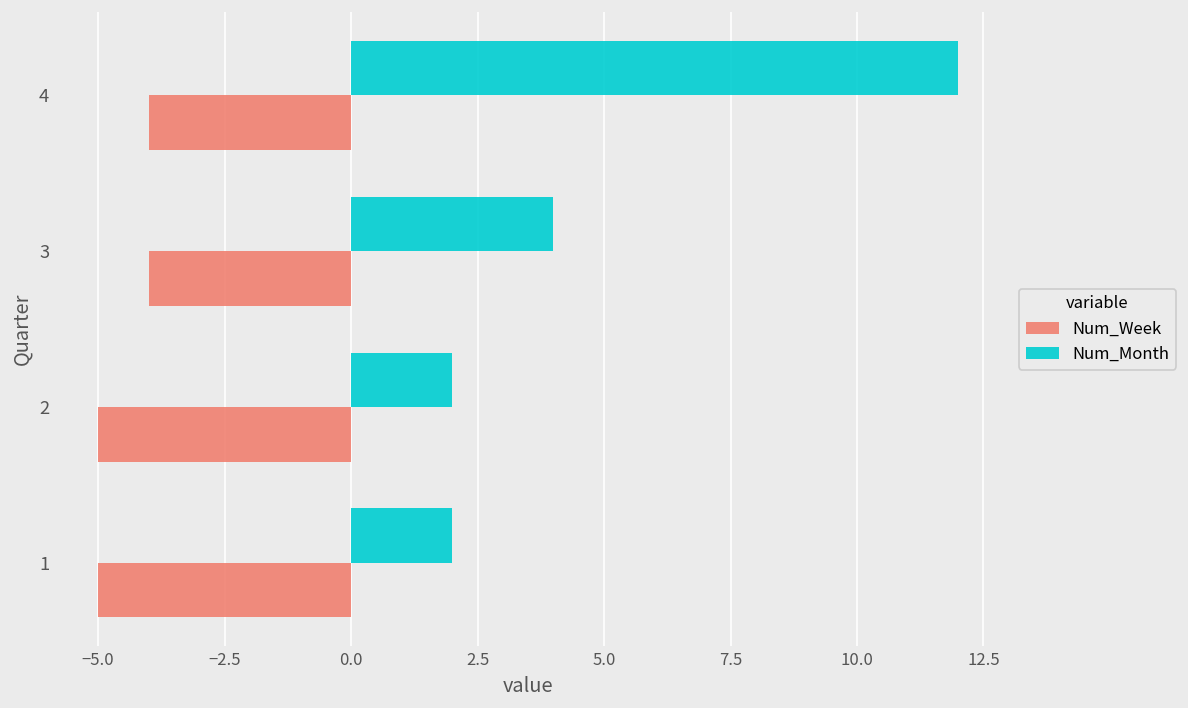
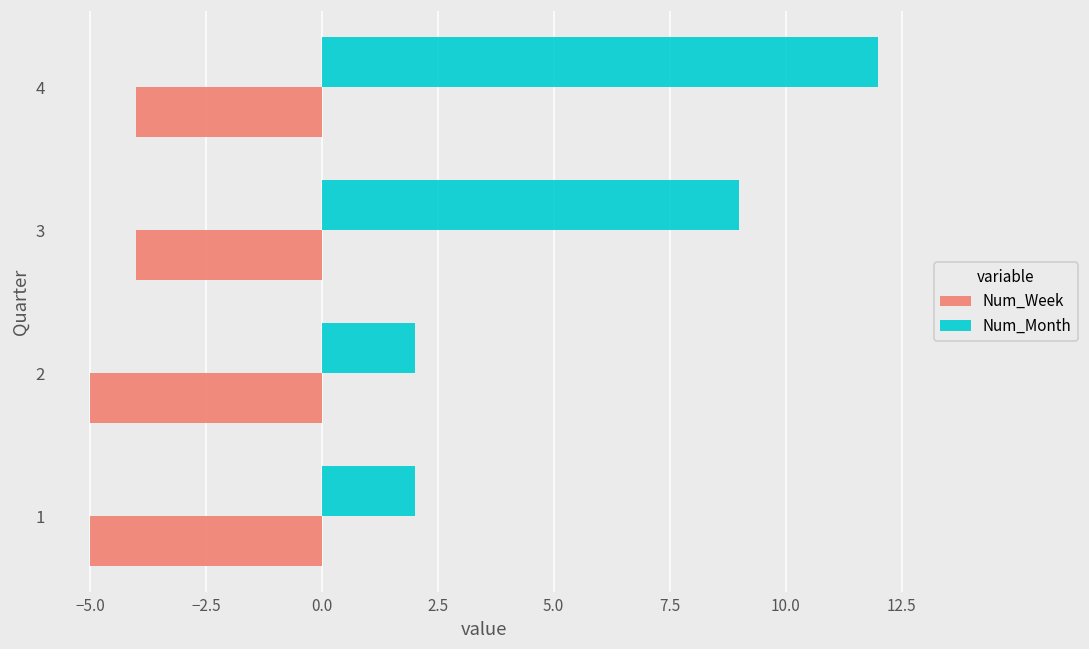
Num_Month, 3: 4 -> 9
